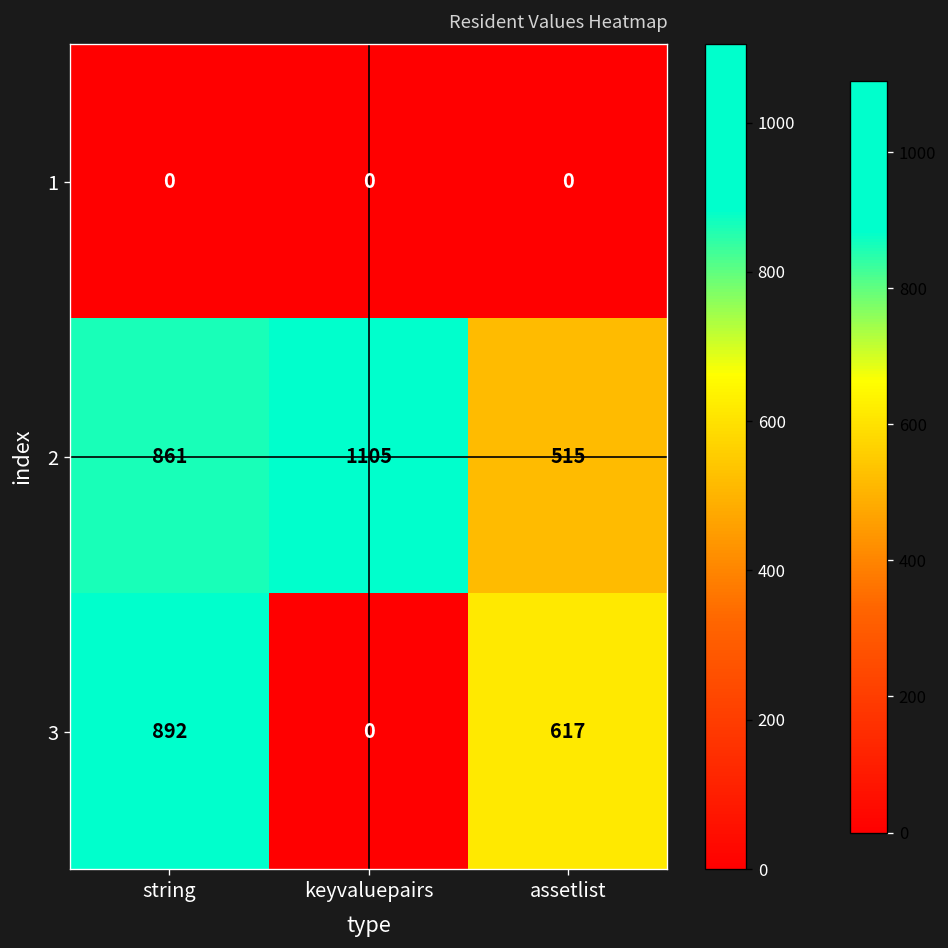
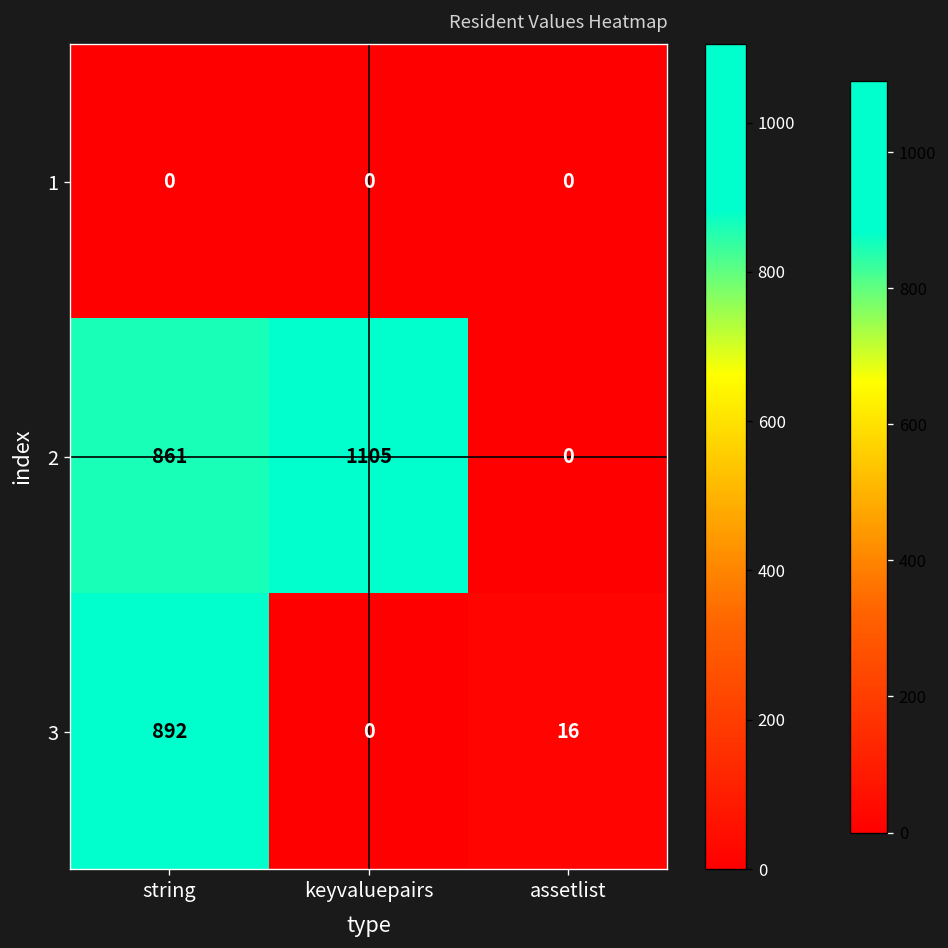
2, assetlist: 515 -> 0
3, assetlist: 617 -> 16
